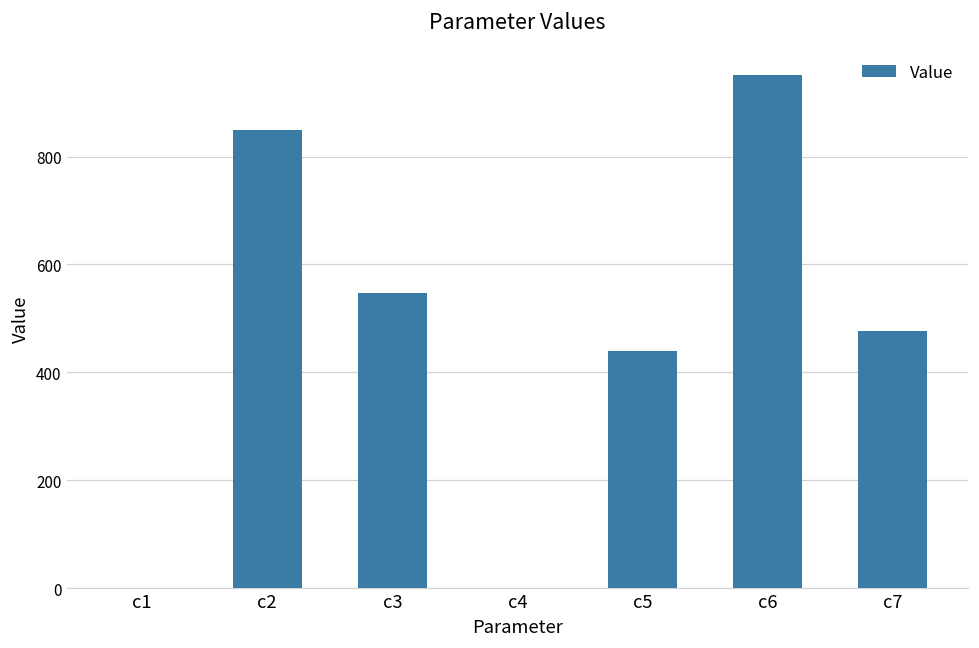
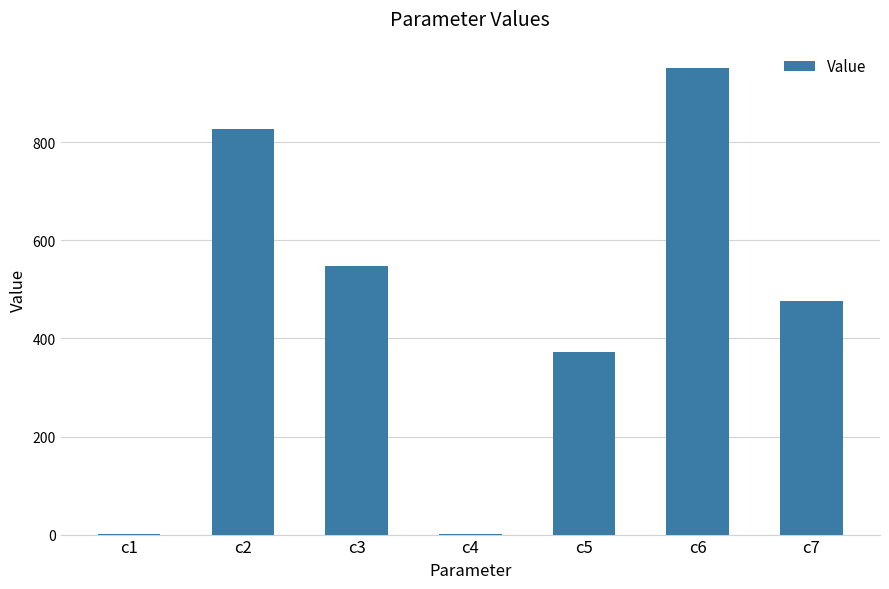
c2: 850 -> 830
c5: 440 -> 370
